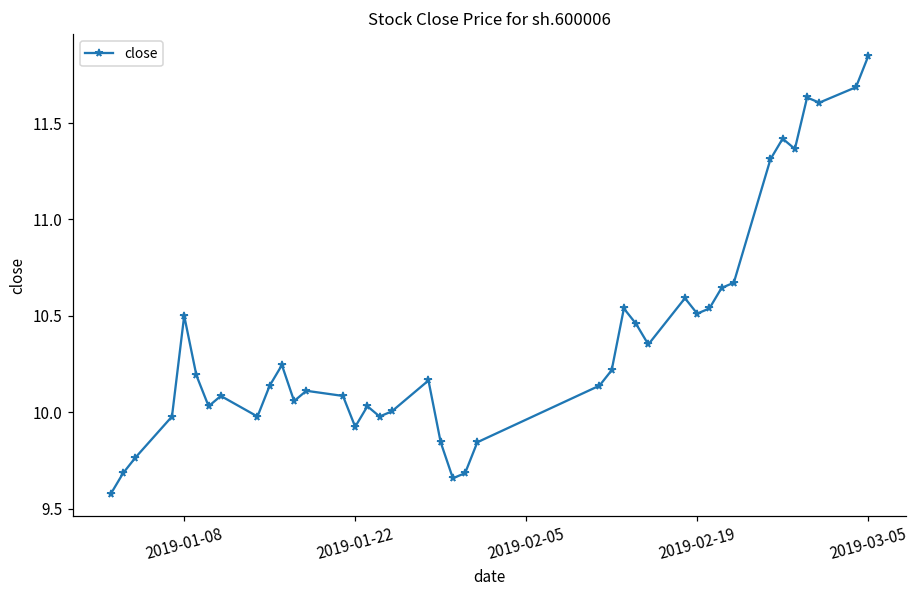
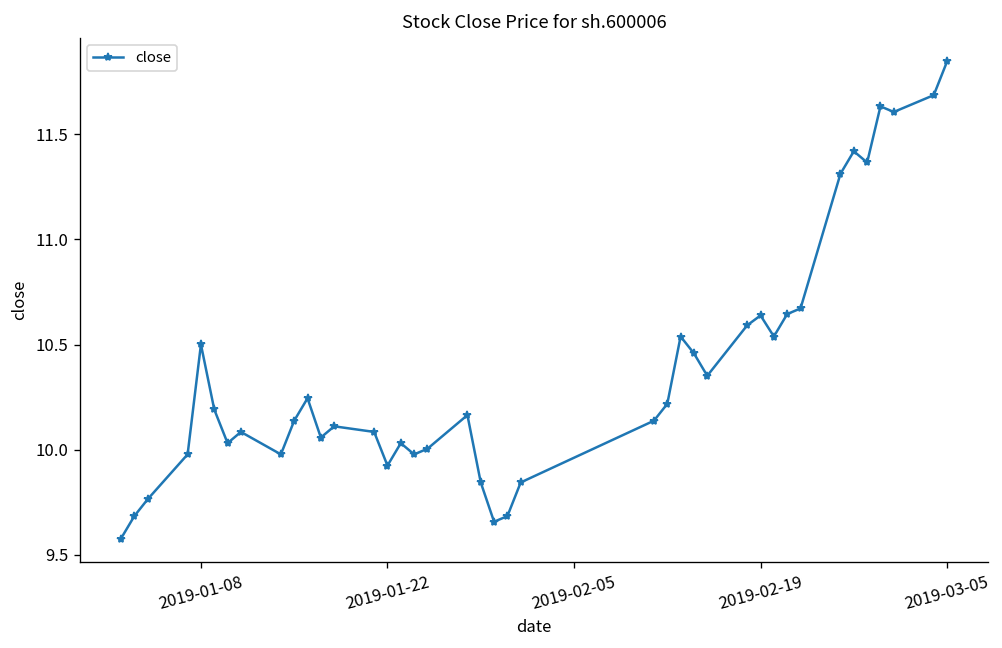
2019-02-19: 10.51 -> 10.64
